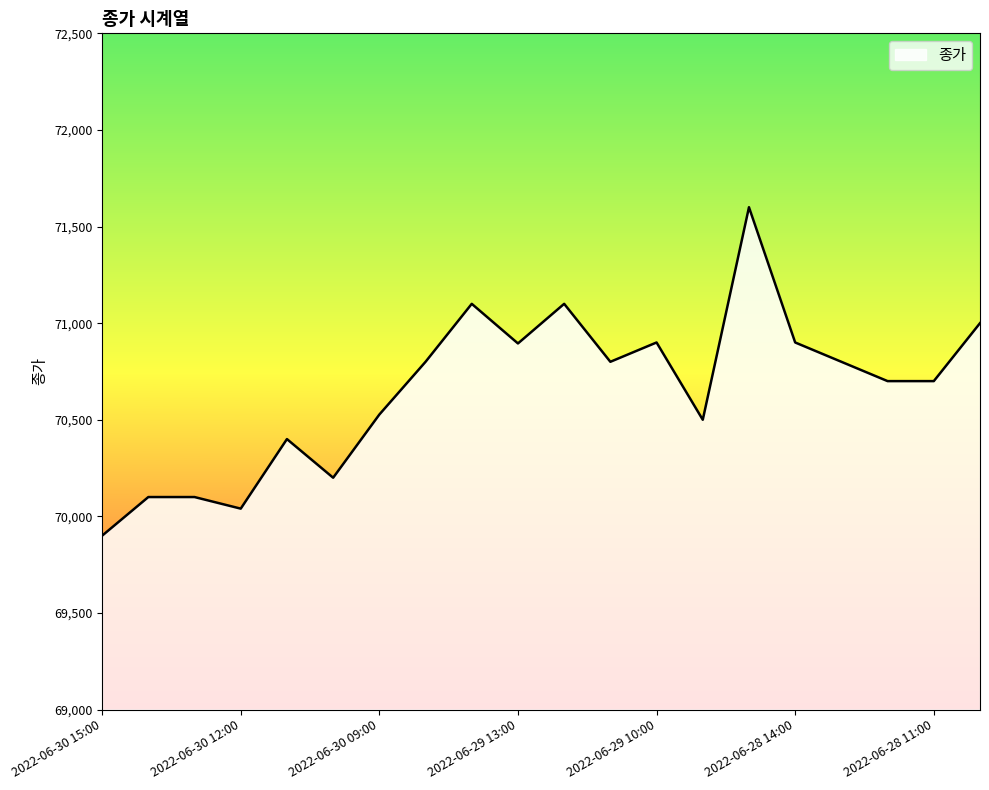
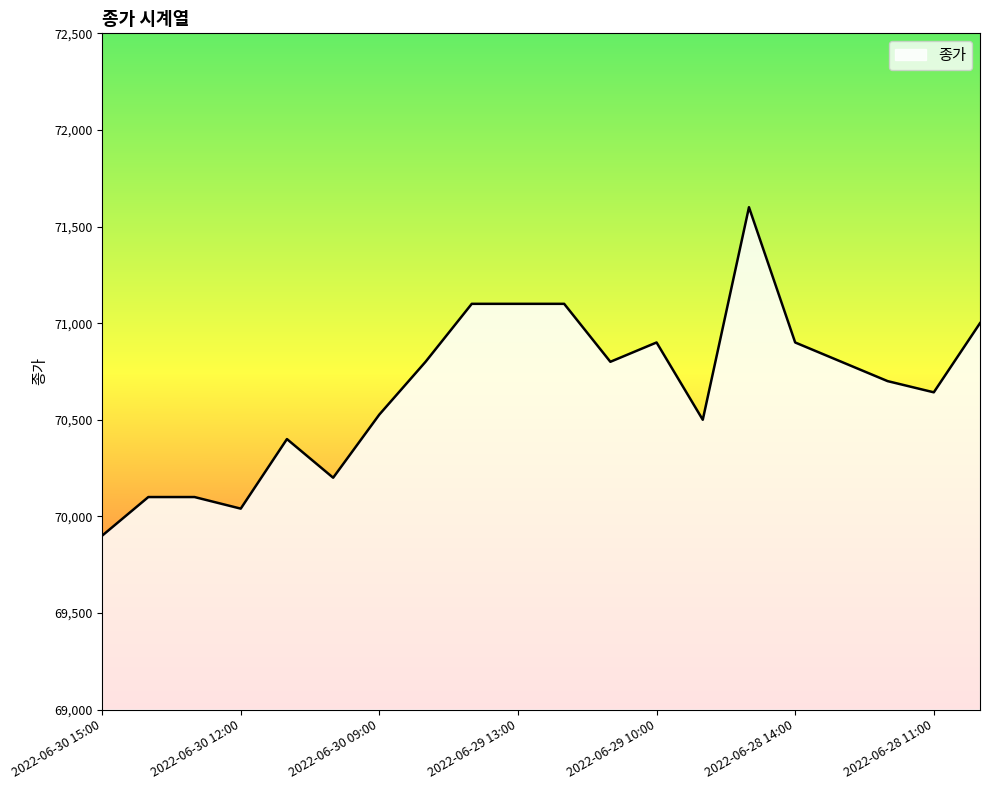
2022-06-29 13:00: 70,900 -> 71,100
2022-06-28 11:00: 70,700 -> 70,640
